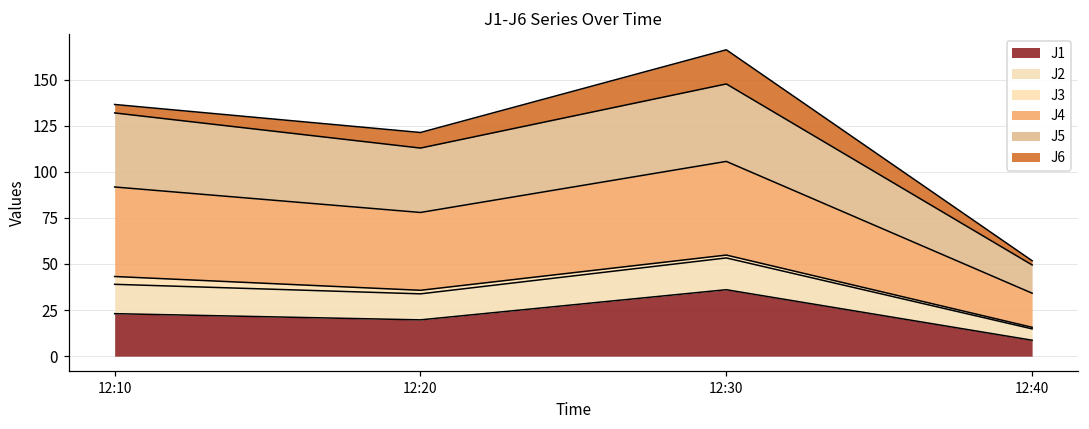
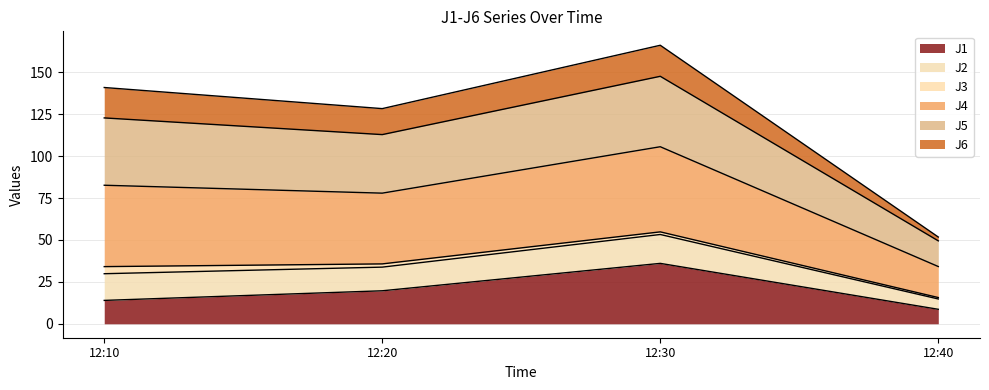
J1, 12:10: 23 -> 14
J6, 12:10: 5 -> 18
J6, 12:20: 8 -> 16
